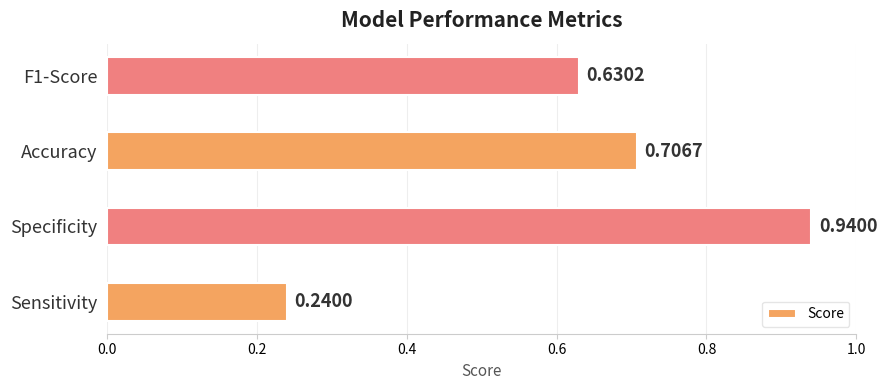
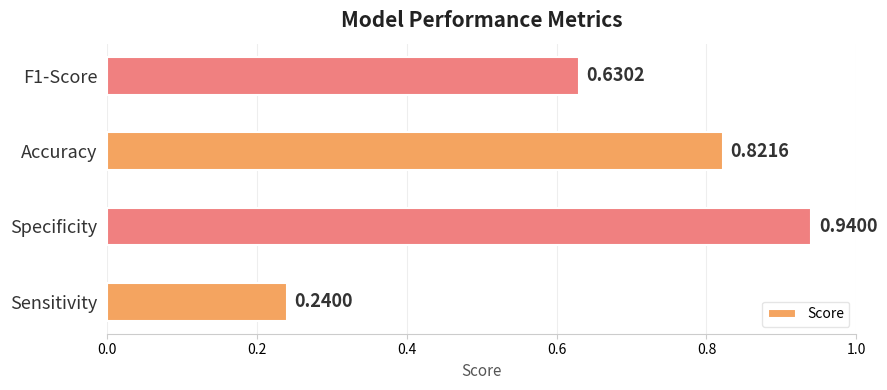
Accuracy: 0.7067 -> 0.8216
